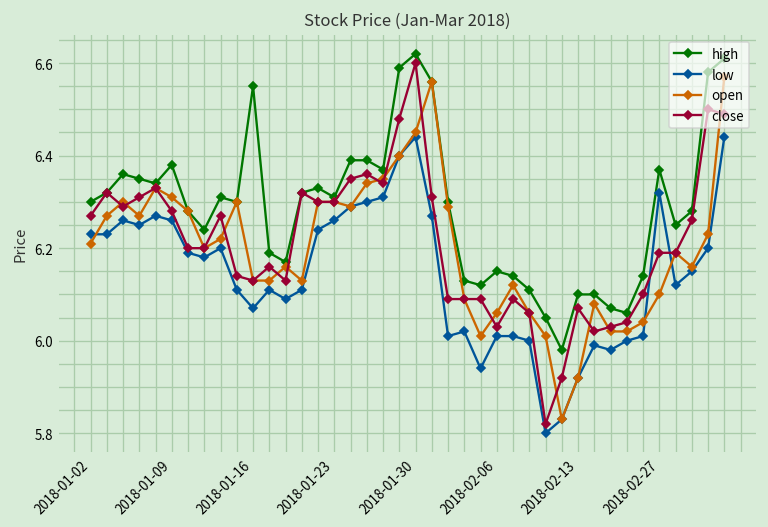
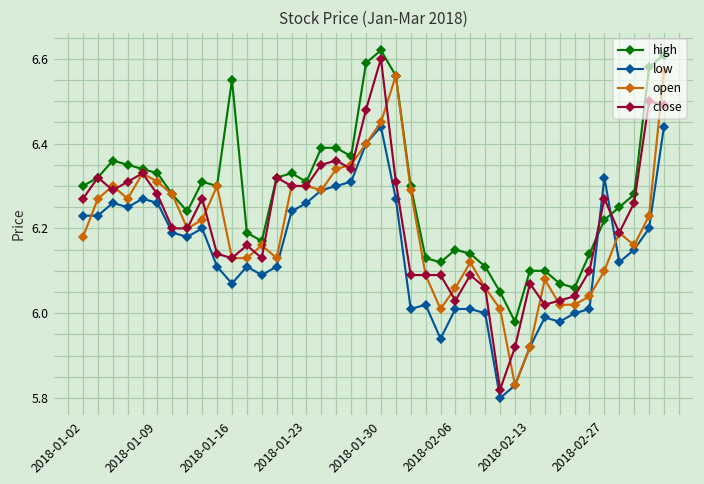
open, 2018-01-02: 6.21 -> 6.18
high, 2018-01-09: 6.38 -> 6.33
high, 2018-02-27: 6.37 -> 6.22
close, 2018-02-27: 6.19 -> 6.27
